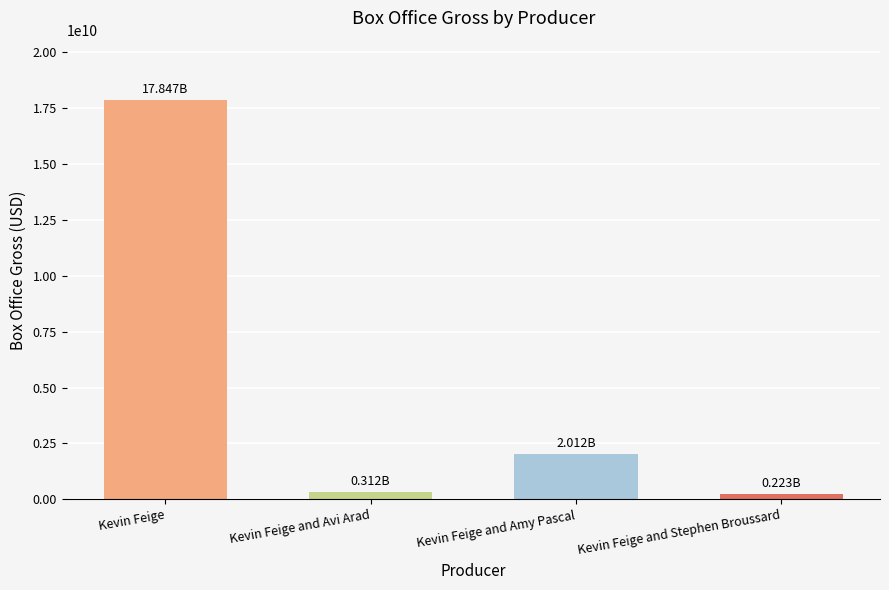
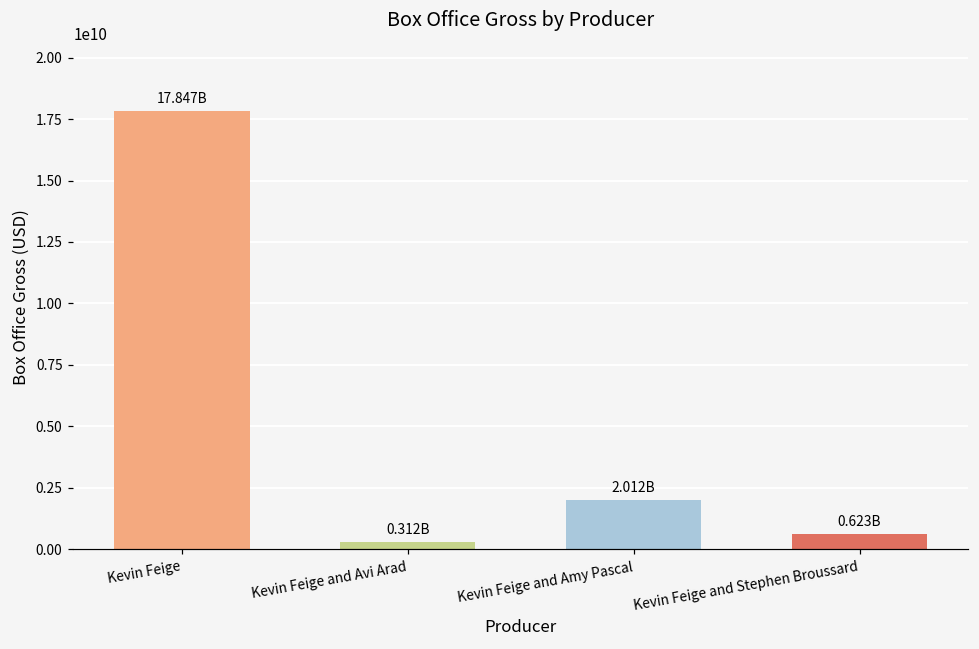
Kevin Feige and Stephen Broussard: 0.223B -> 0.623B
